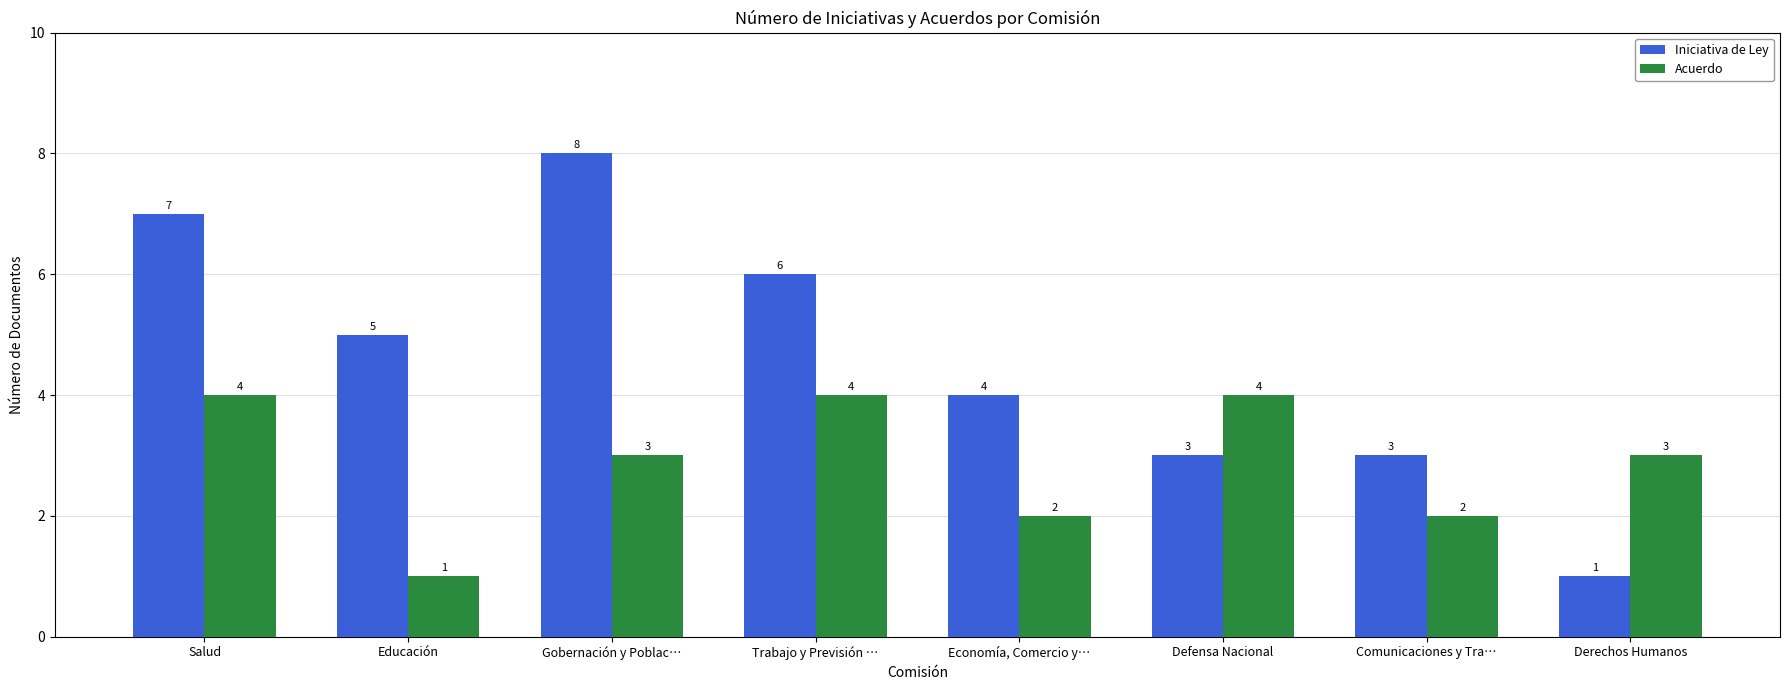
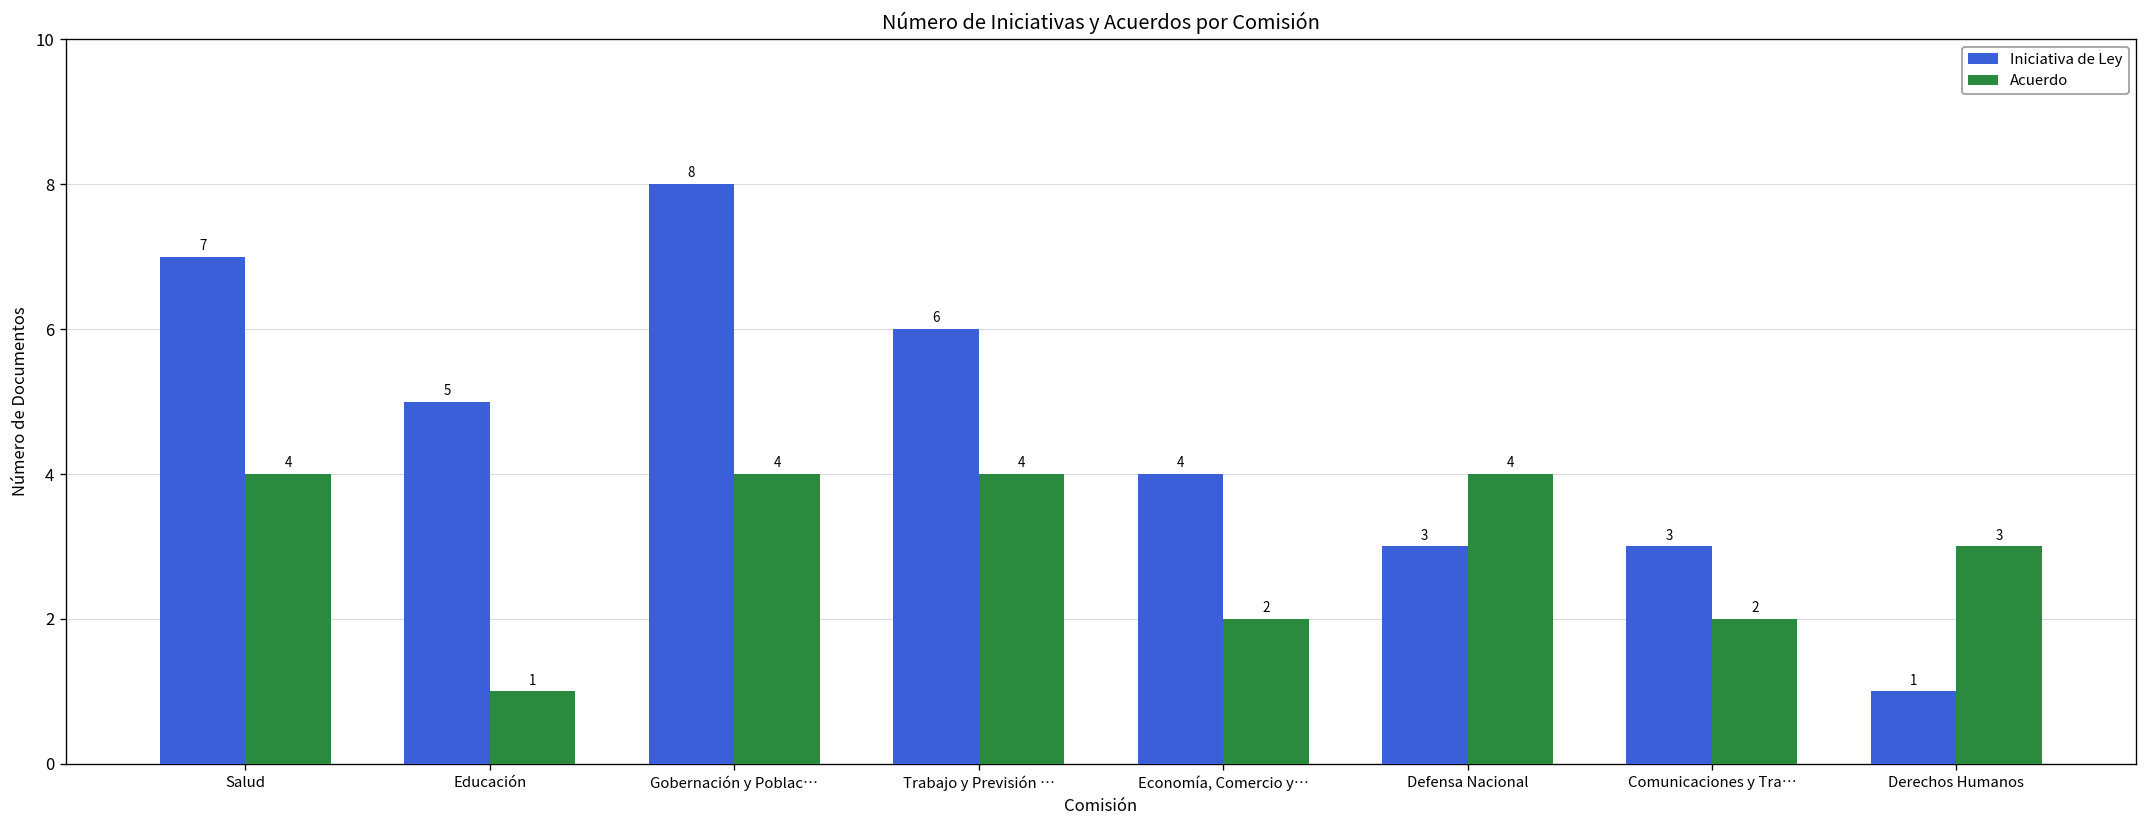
Acuerdo, Gobernación y Poblac…: 3 -> 4
